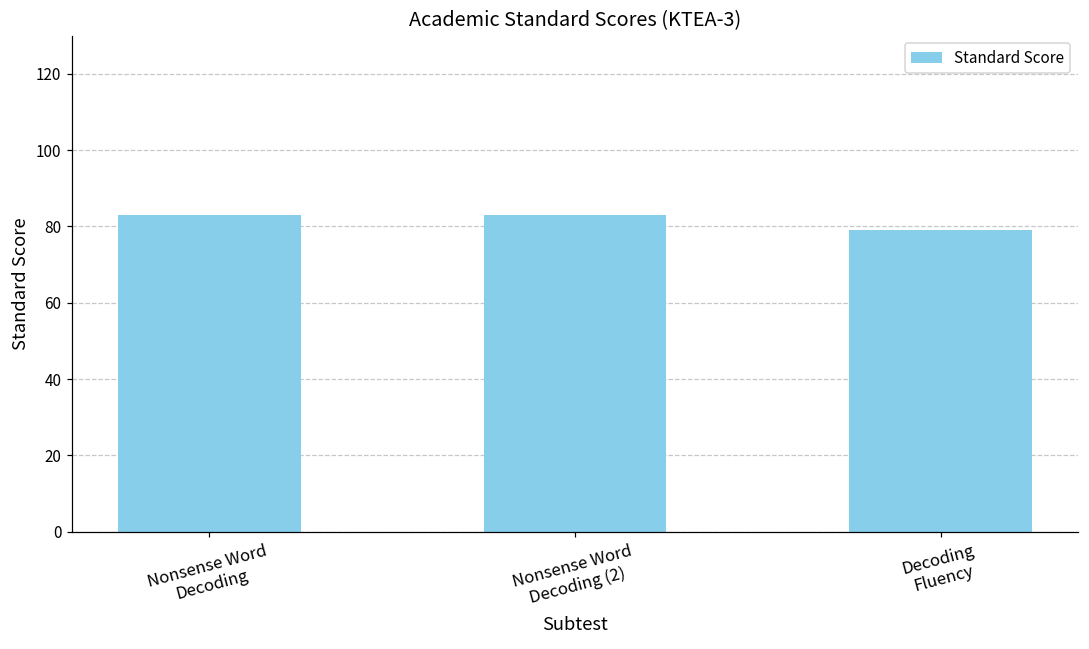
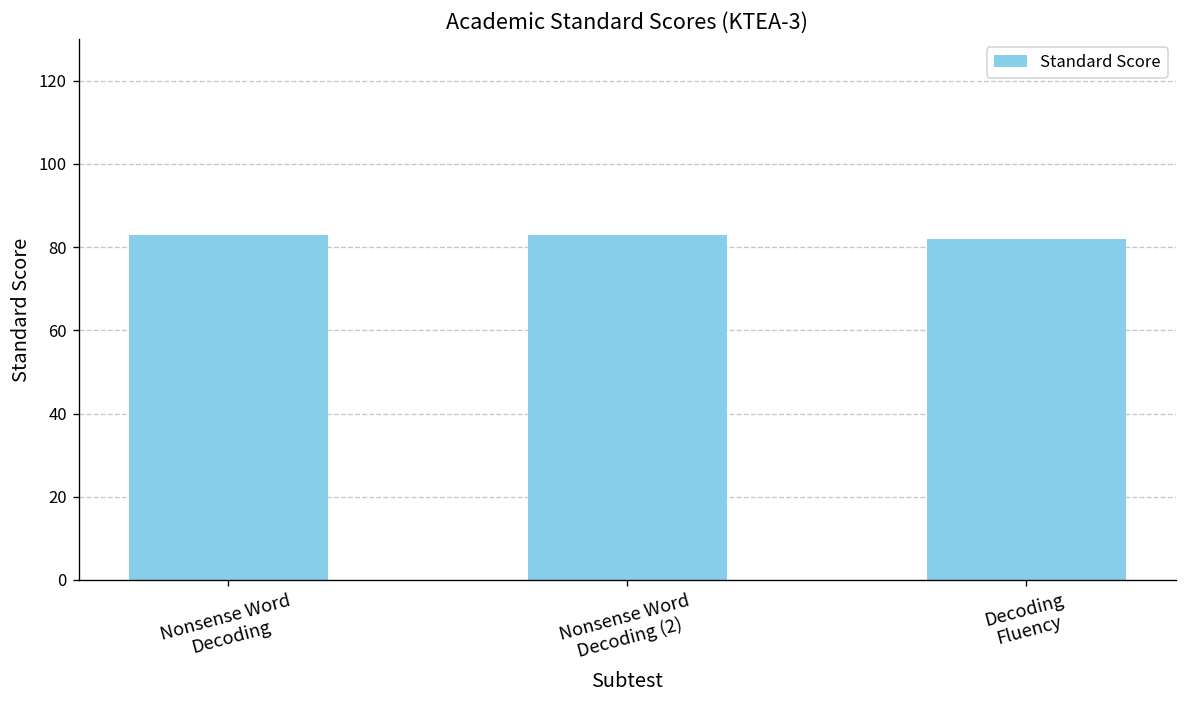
Decoding Fluency: 79 -> 82
